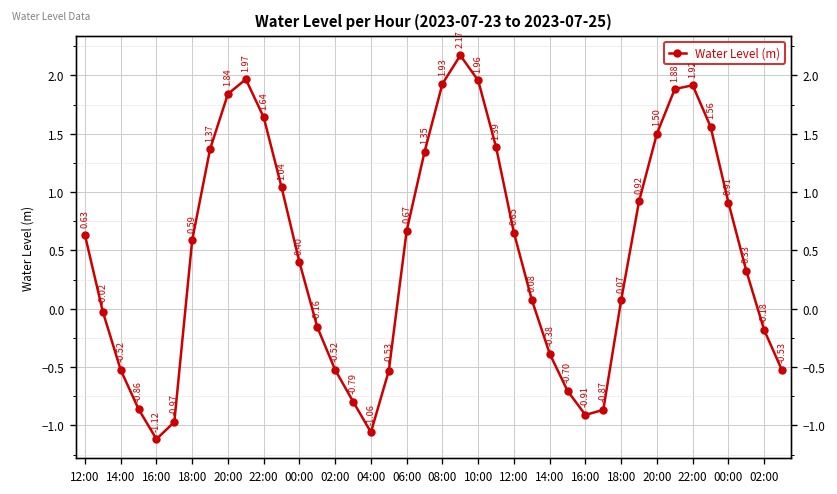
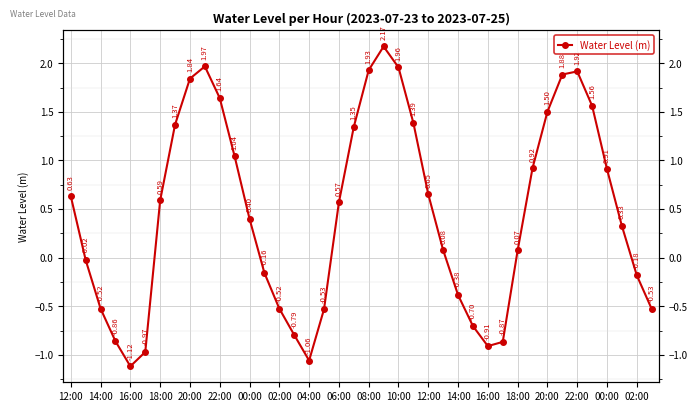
06:00: 0.67 -> 0.57
